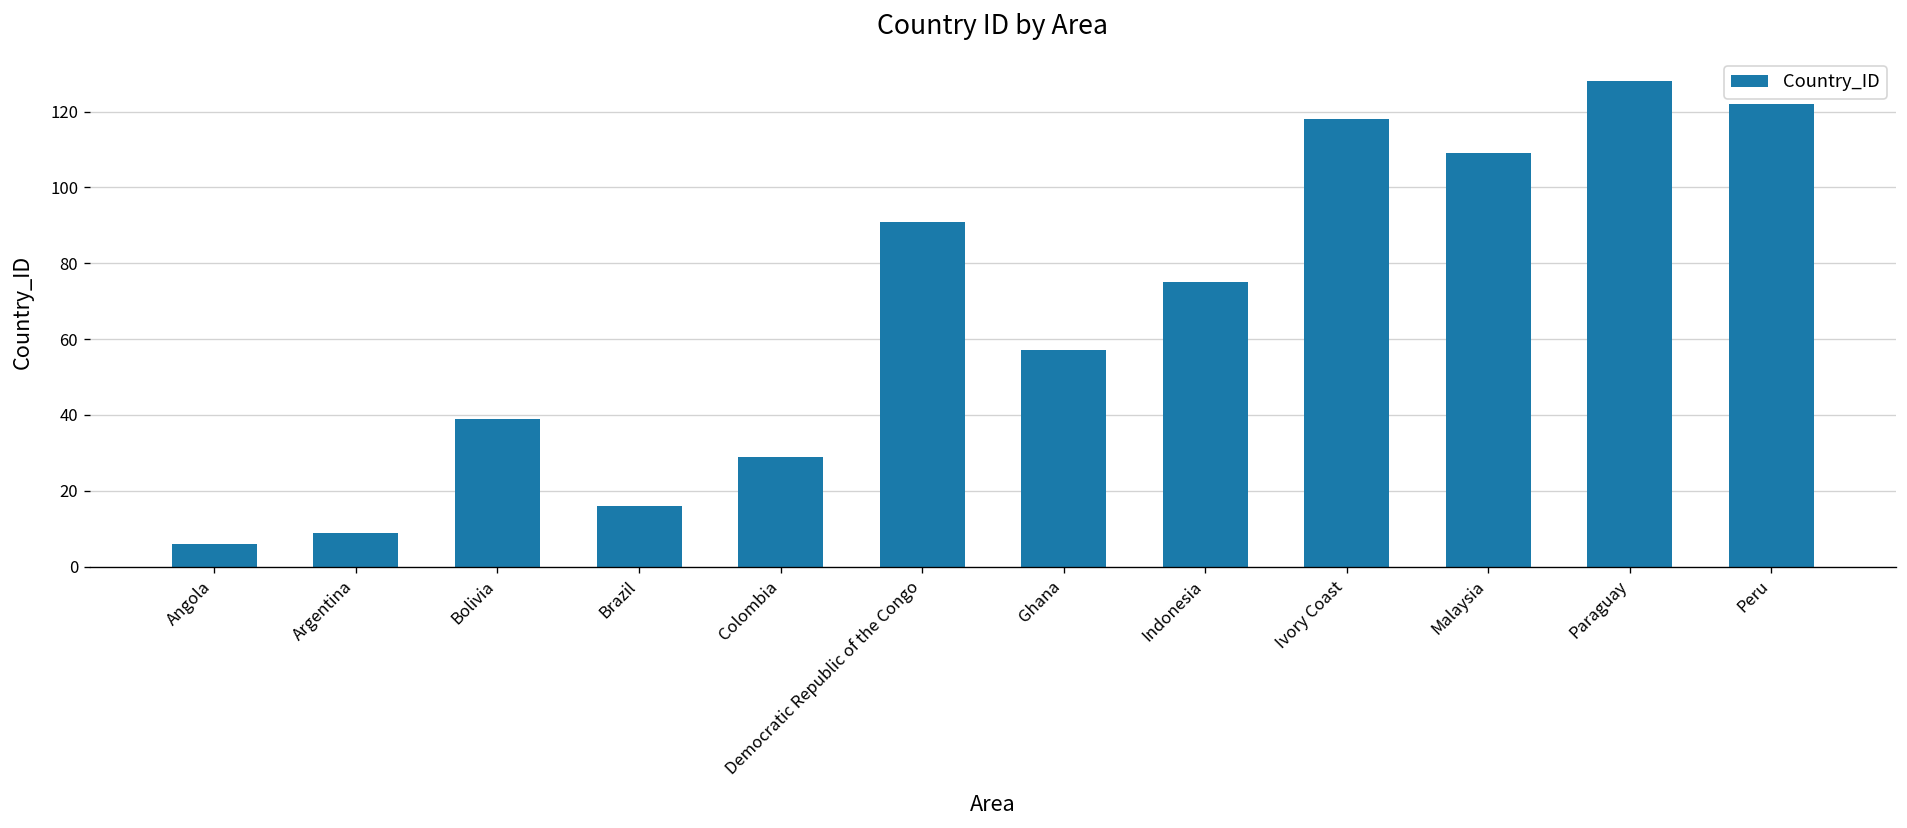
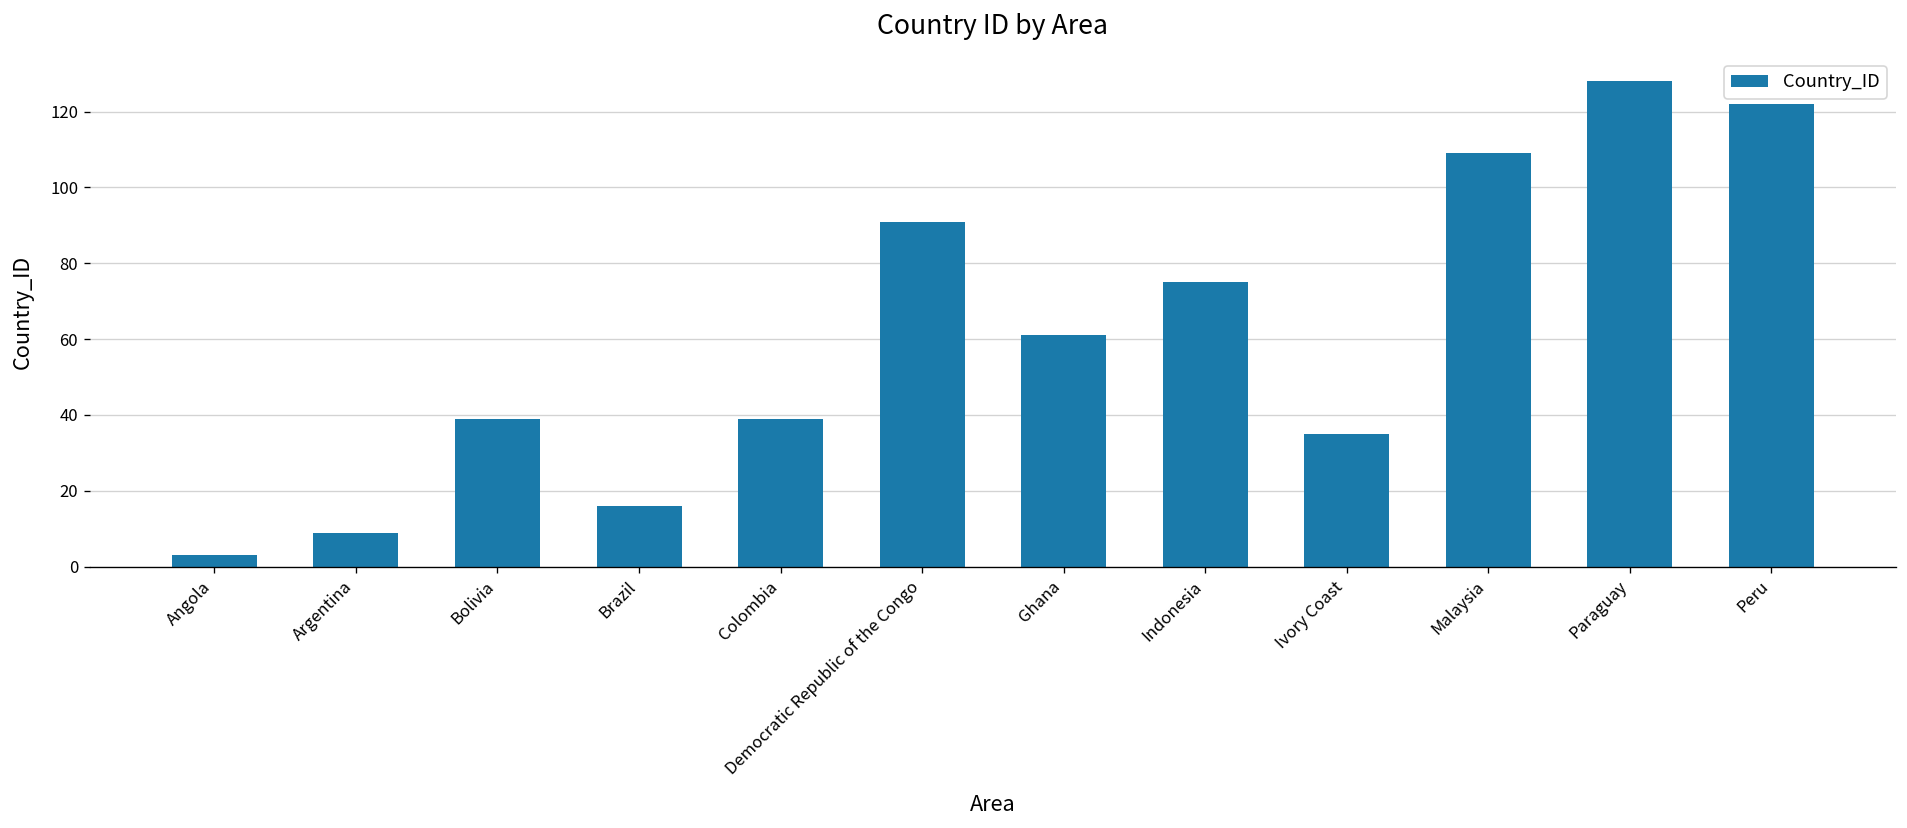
Angola: 6 -> 3
Colombia: 29 -> 39
Ghana: 57 -> 61
Ivory Coast: 118 -> 35
